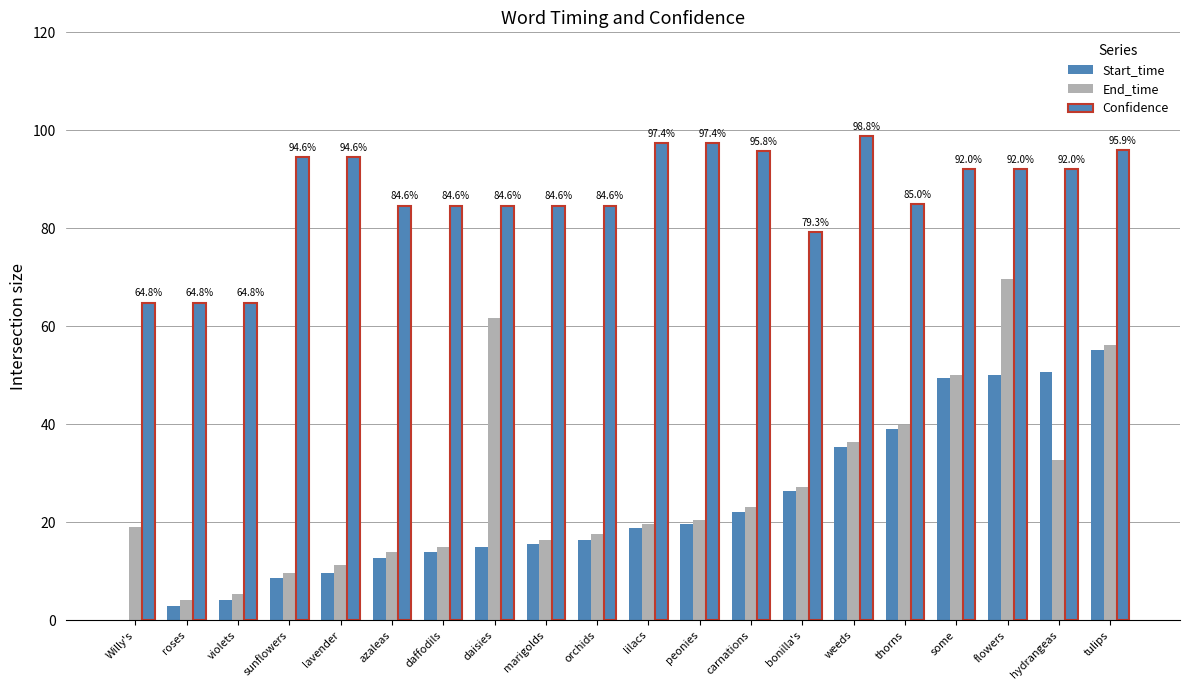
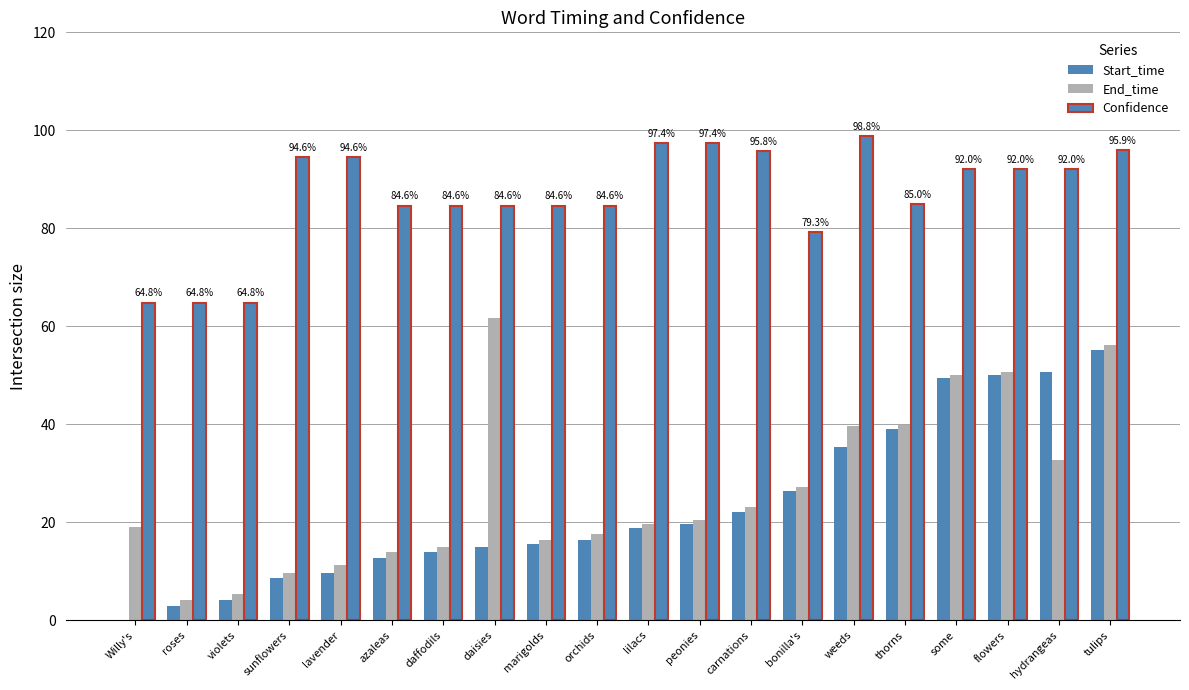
End_time, weeds: 36 -> 40
End_time, flowers: 70 -> 51
